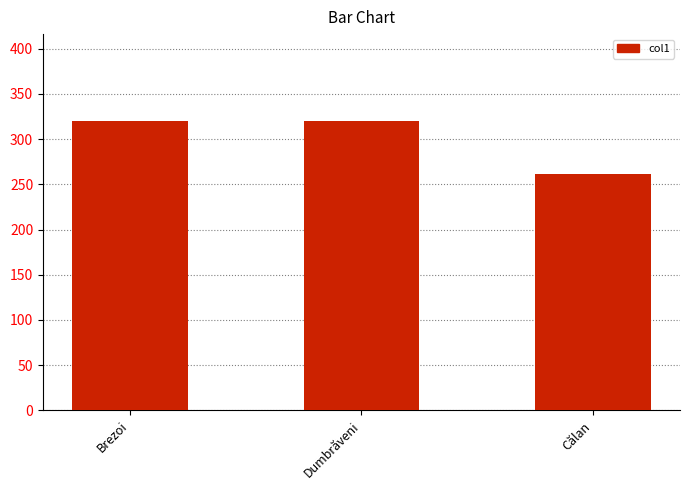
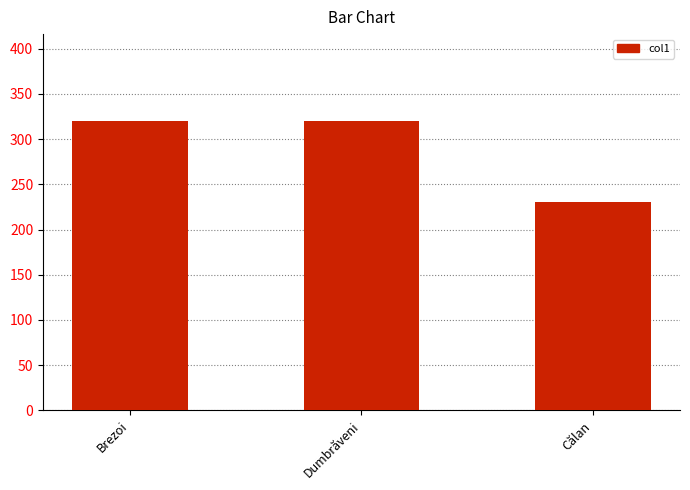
Călan: 260 -> 230
